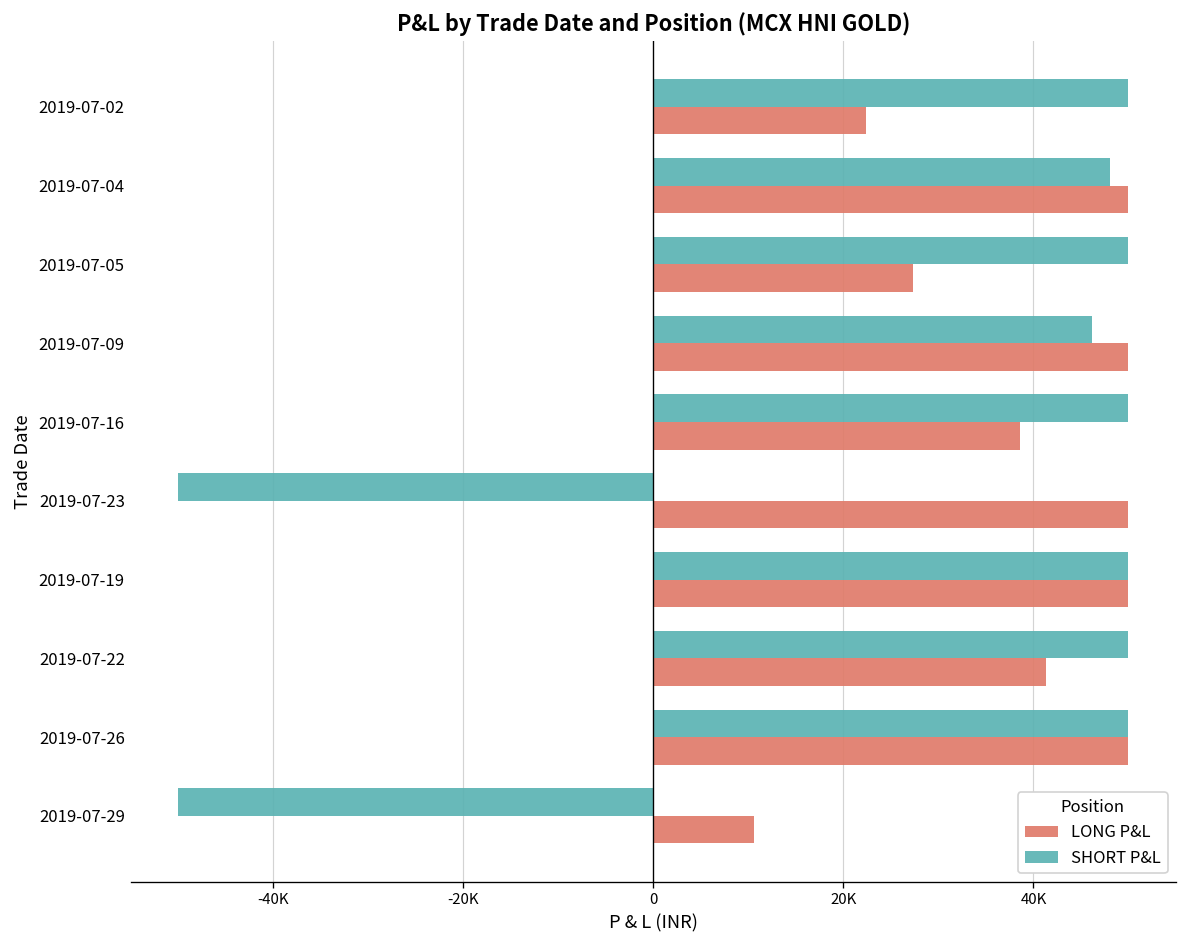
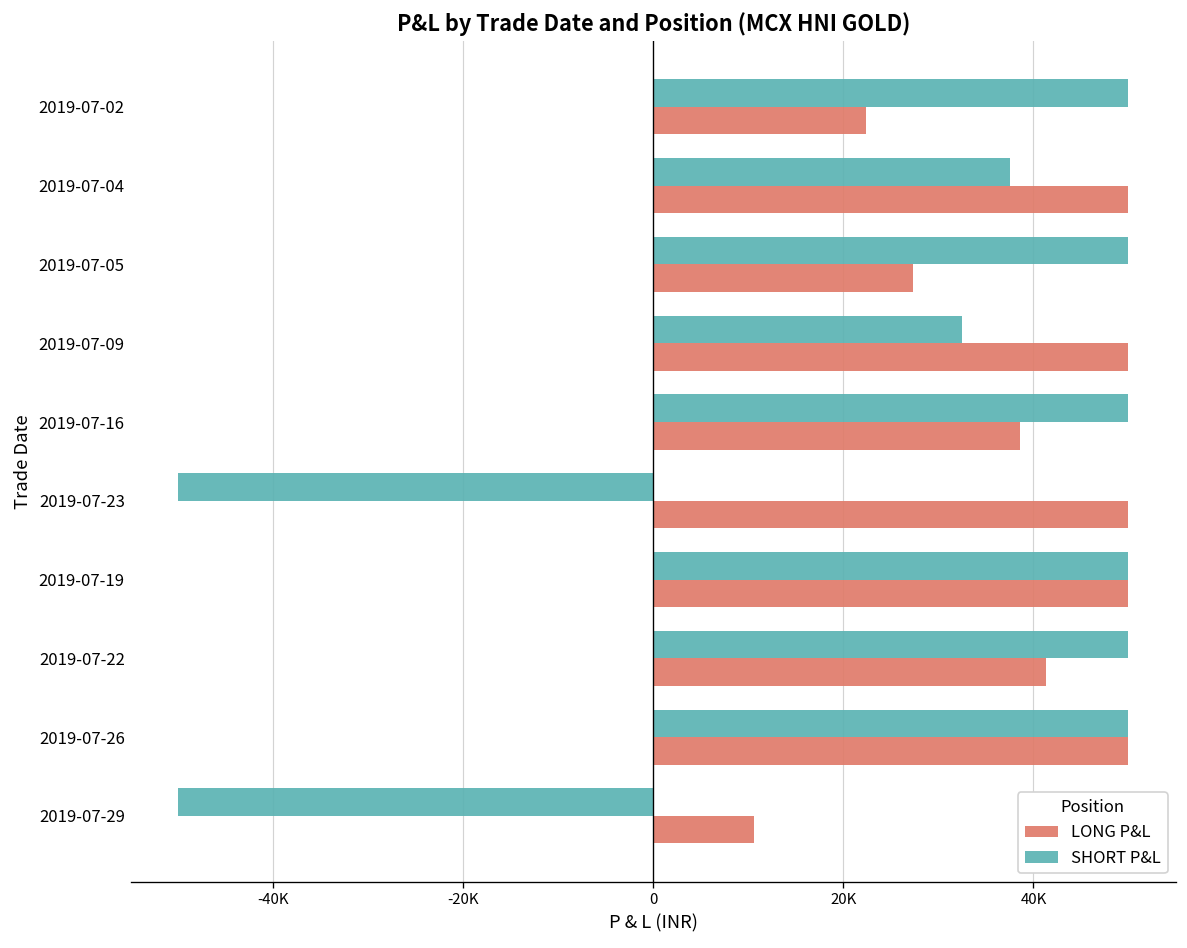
SHORT P&L, 2019-07-04: 48000 -> 38000
SHORT P&L, 2019-07-09: 46000 -> 33000
